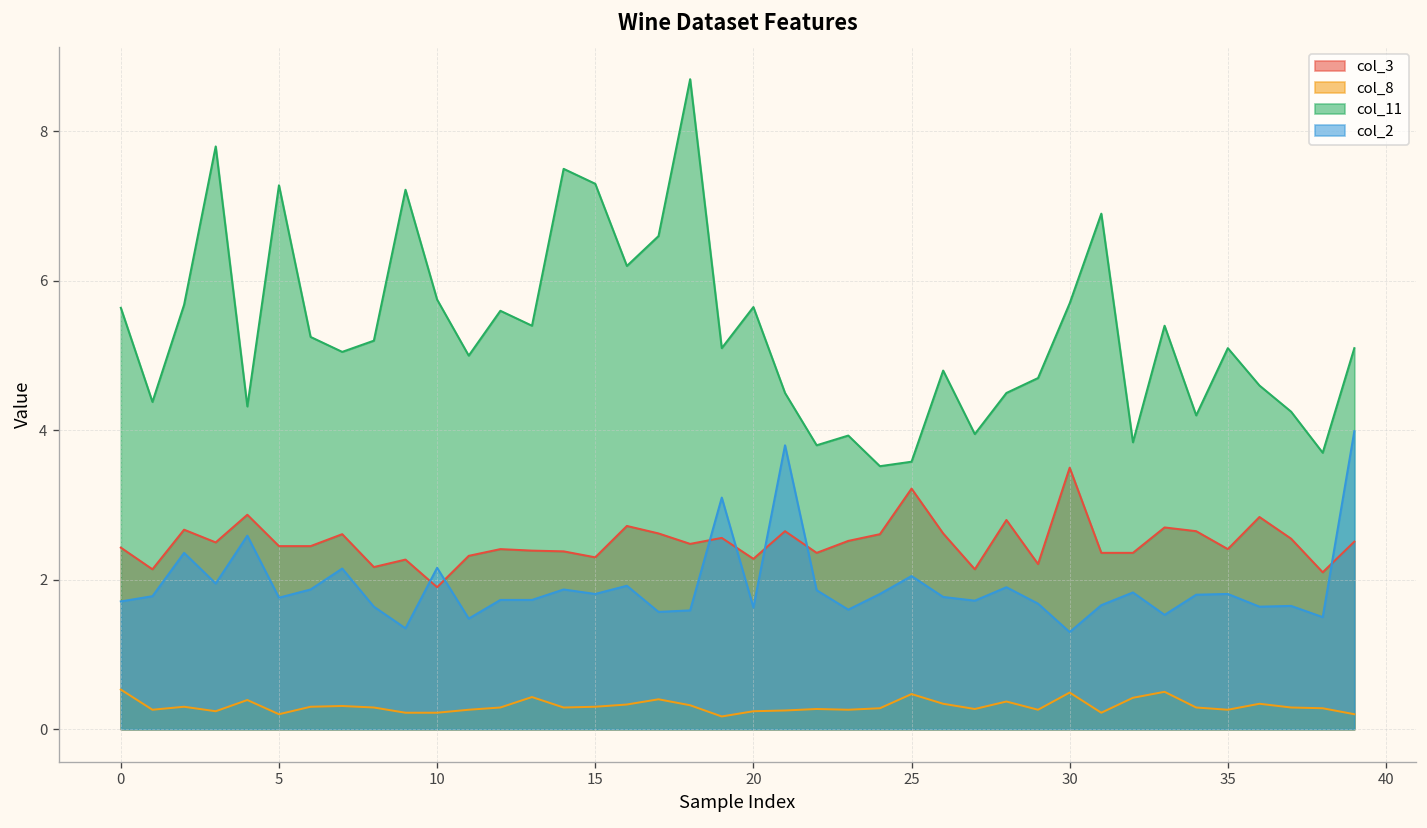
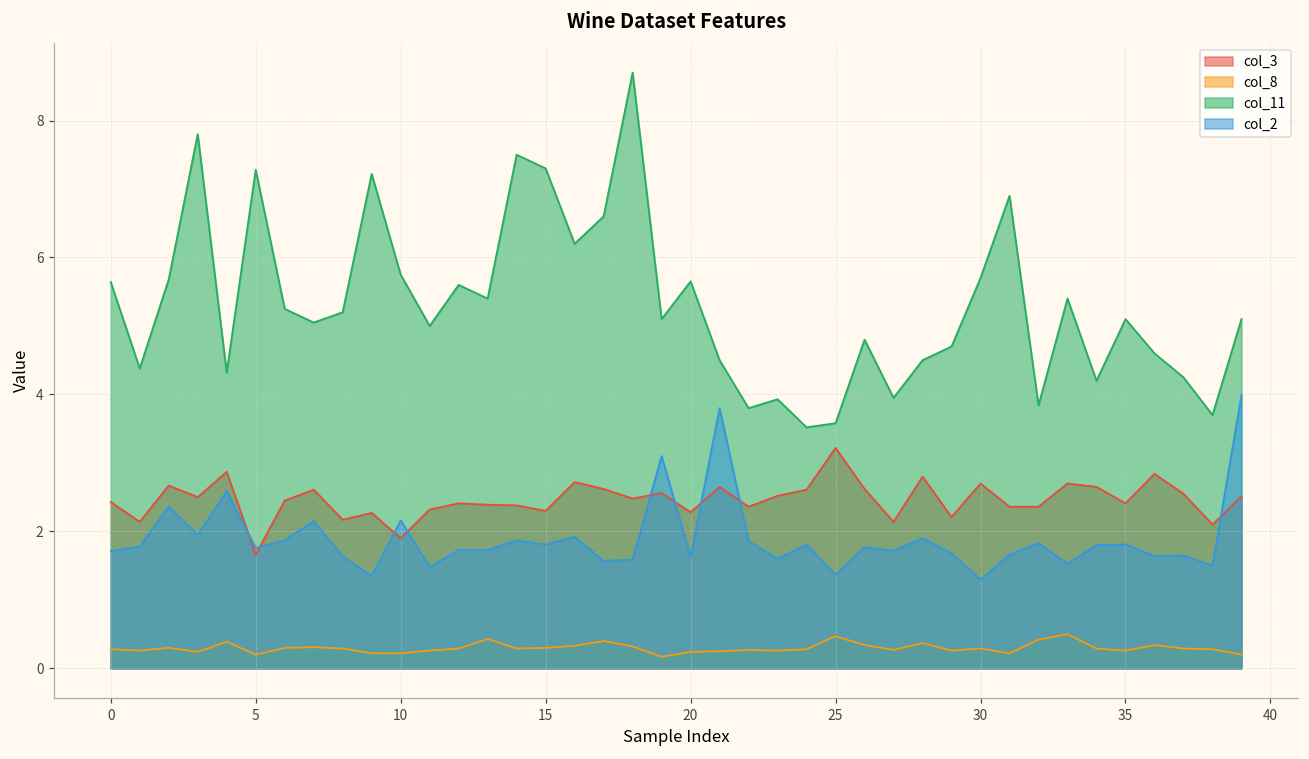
col_8, 0: 0.5 -> 0.3
col_3, 5: 2.5 -> 1.7
col_2, 25: 2.1 -> 1.4
col_3, 30: 3.5 -> 2.7
col_8, 30: 0.5 -> 0.3
